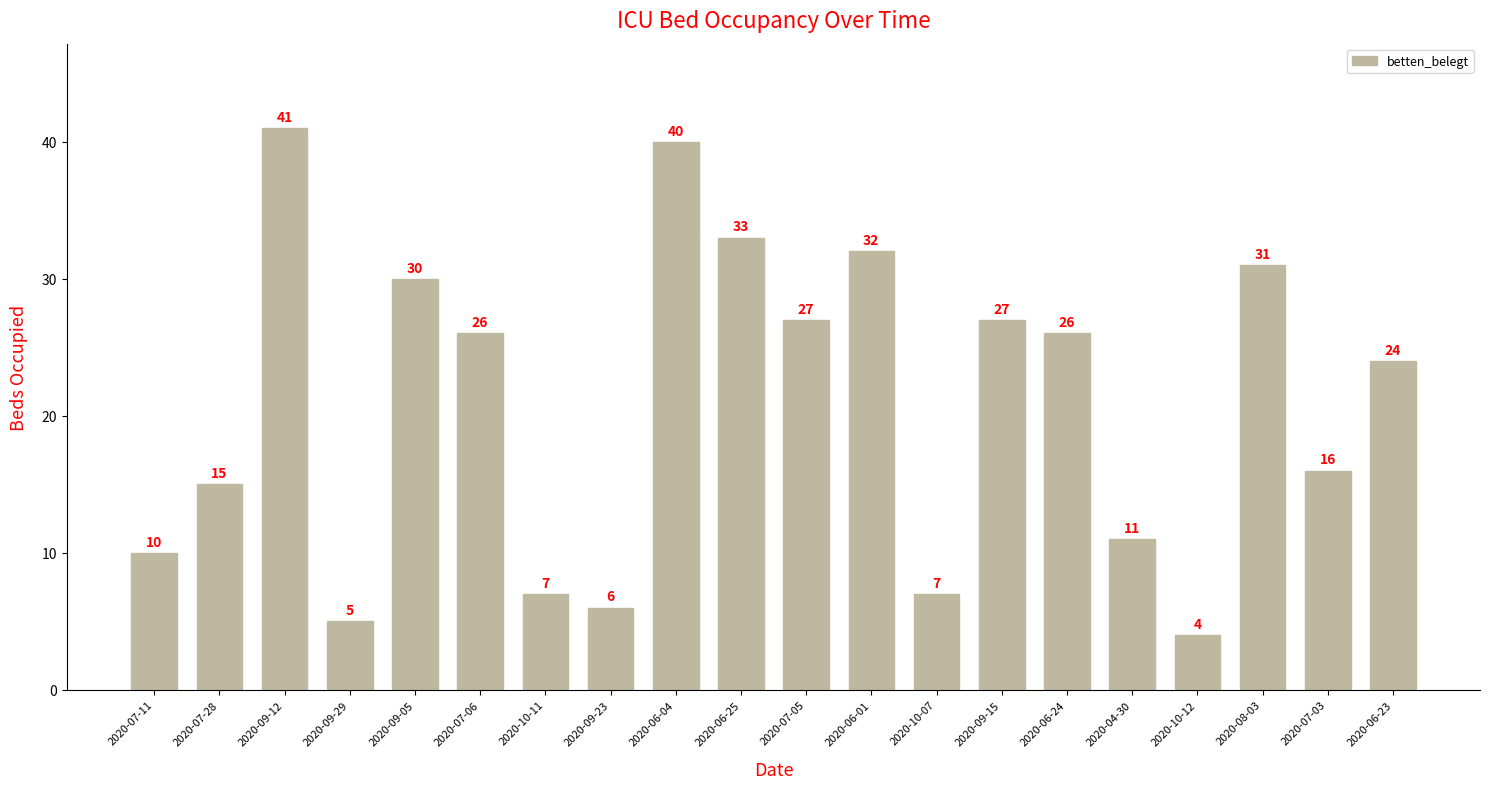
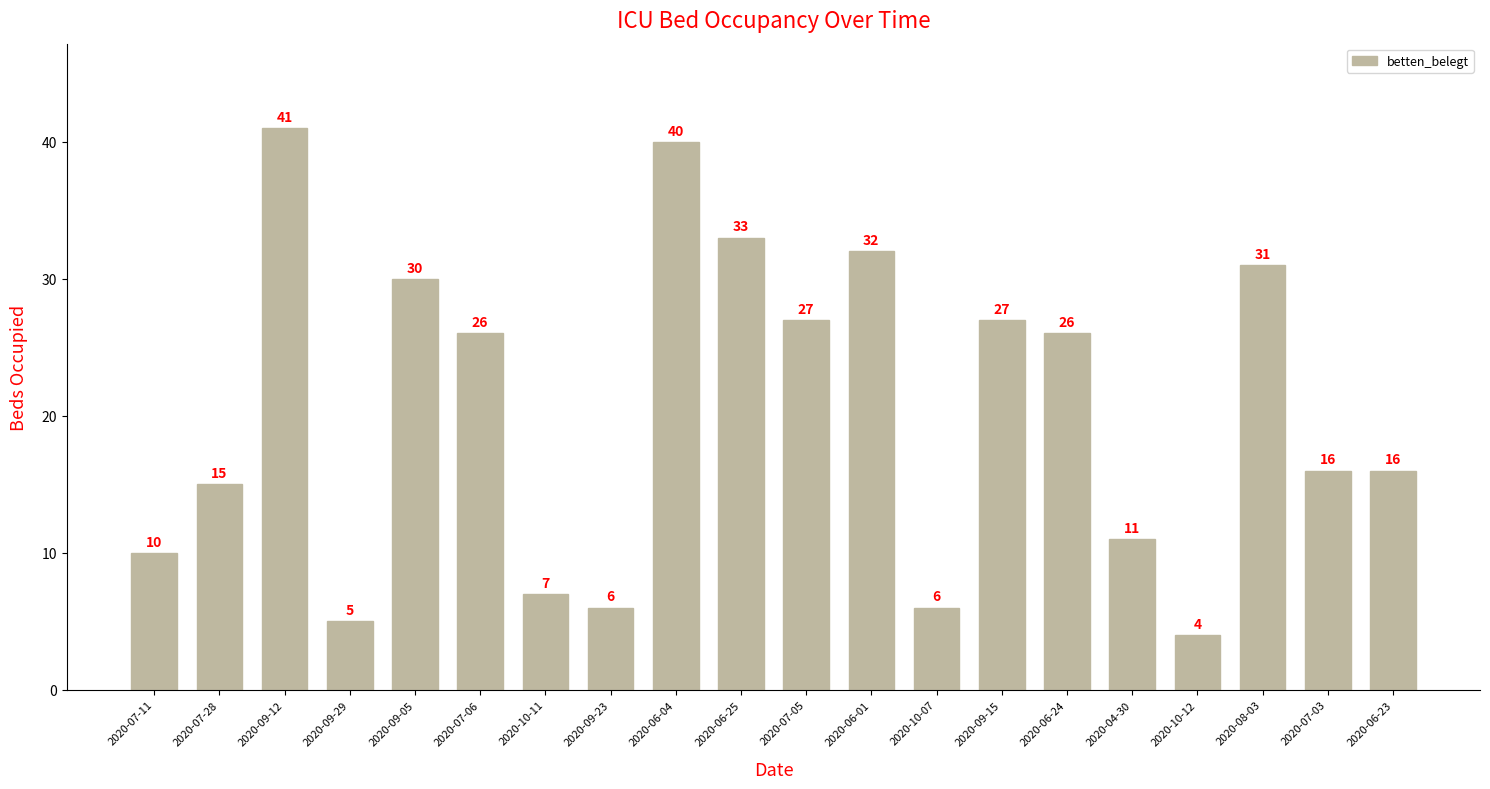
2020-10-07: 7 -> 6
2020-06-23: 24 -> 16
